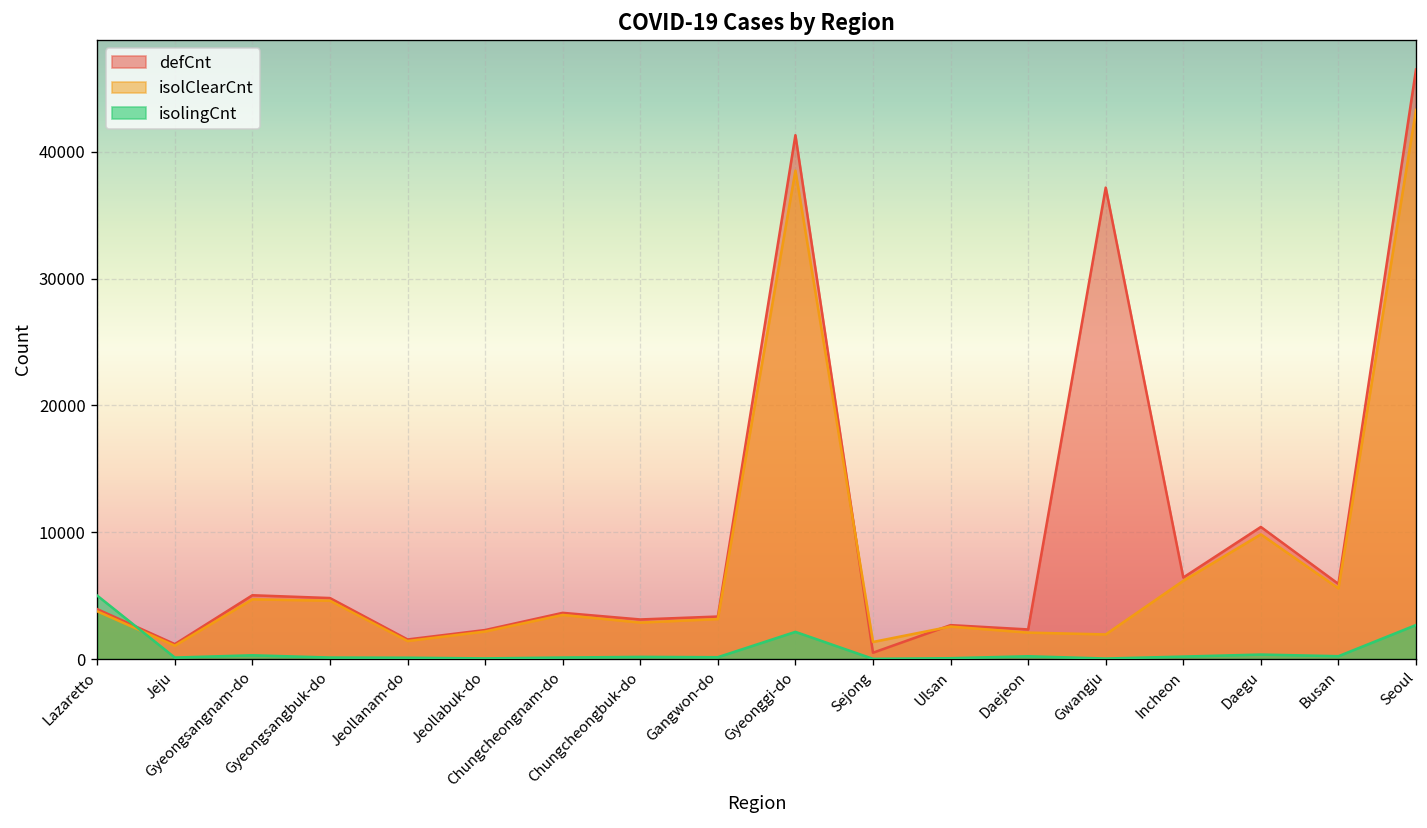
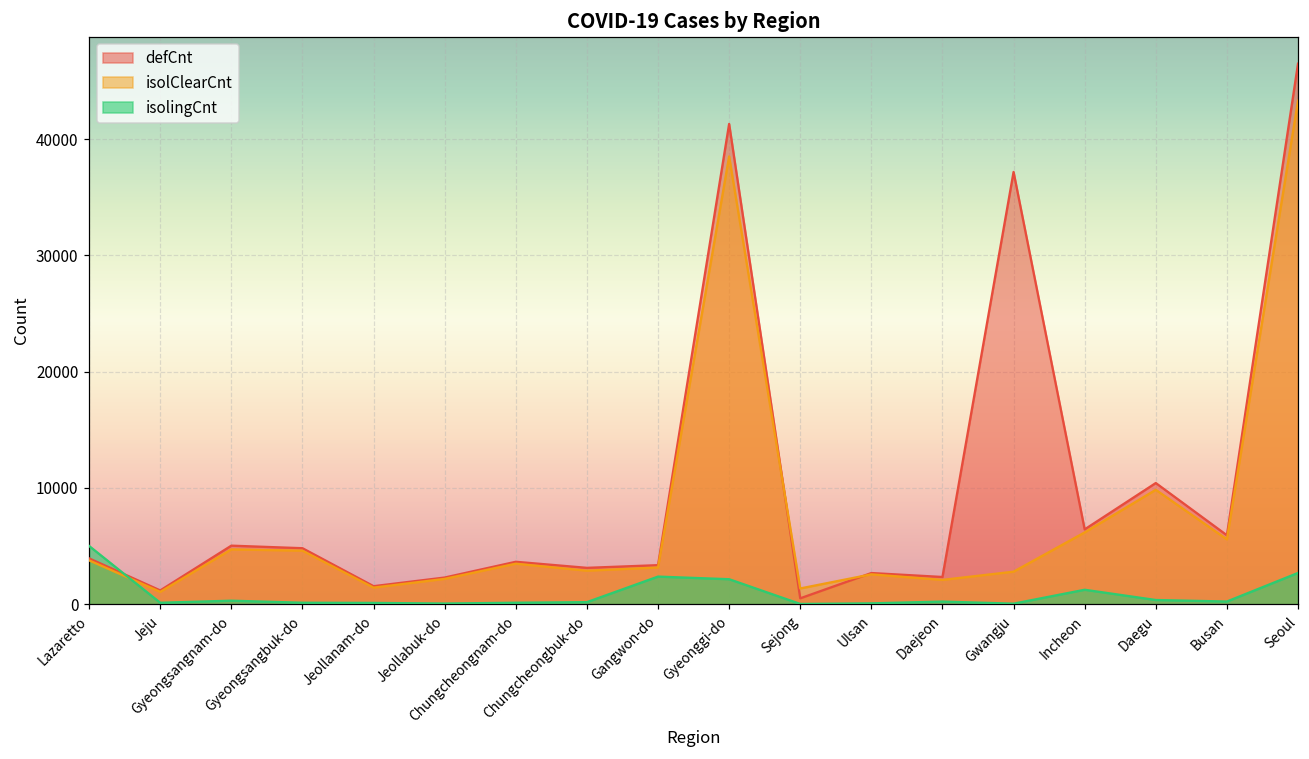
isolingCnt, Gangwon-do: 200 -> 2400
isolClearCnt, Gwangju: 1900 -> 2800
isolingCnt, Incheon: 200 -> 1200
